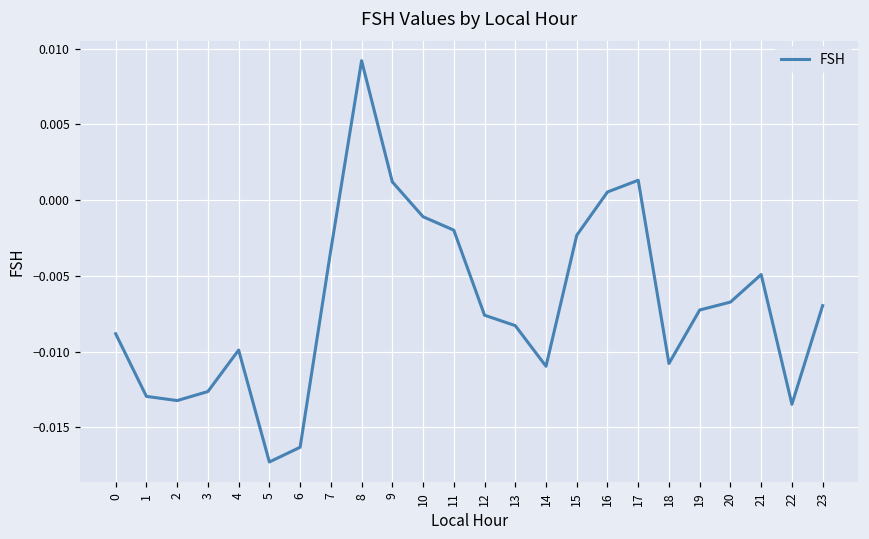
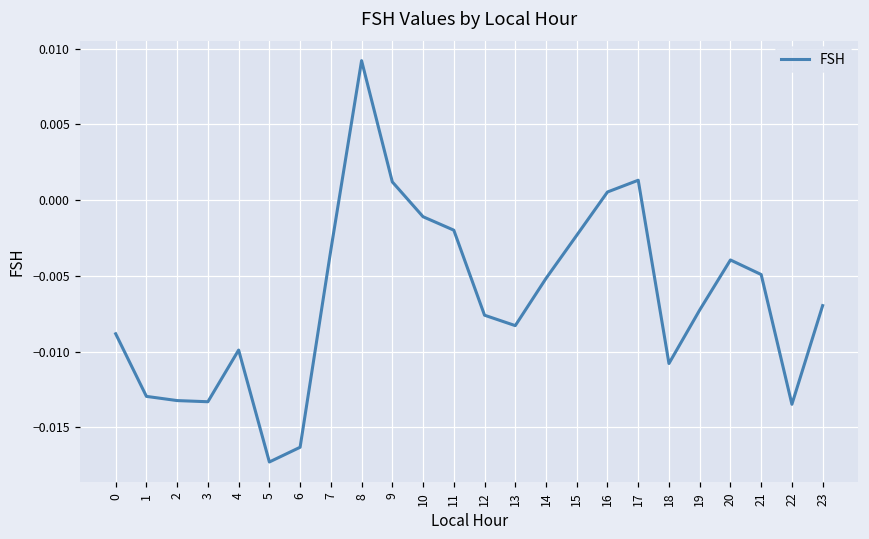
3: -0.0126 -> -0.0133
14: -0.0110 -> -0.0052
20: -0.0067 -> -0.0040
